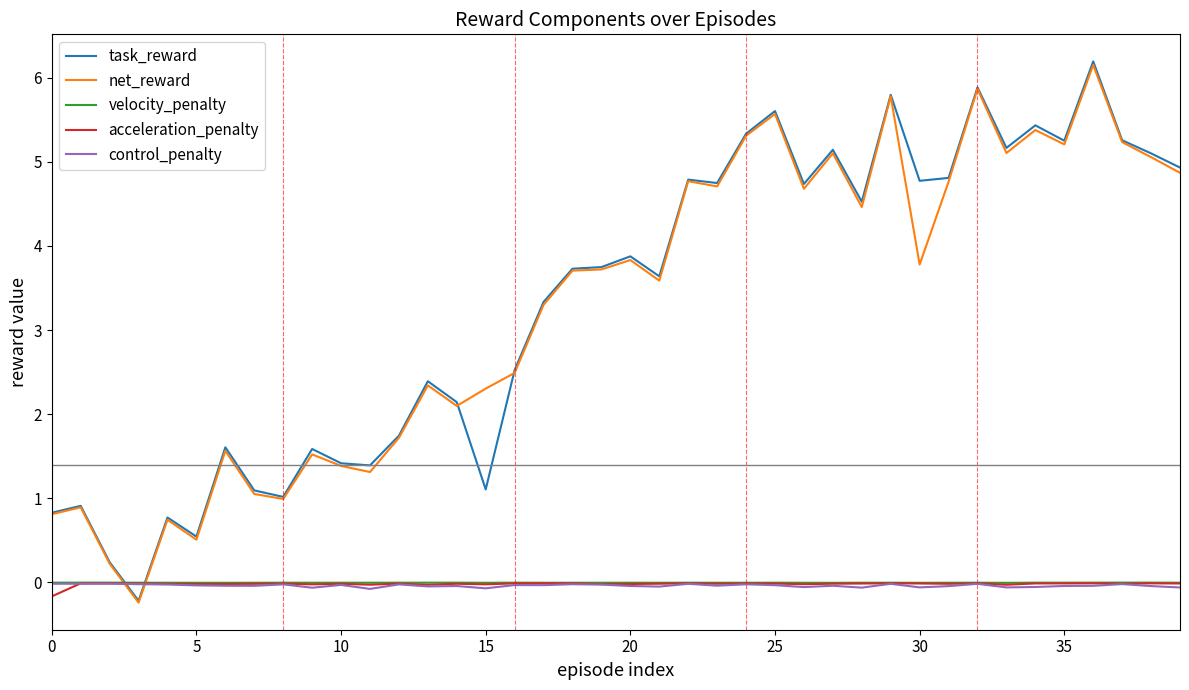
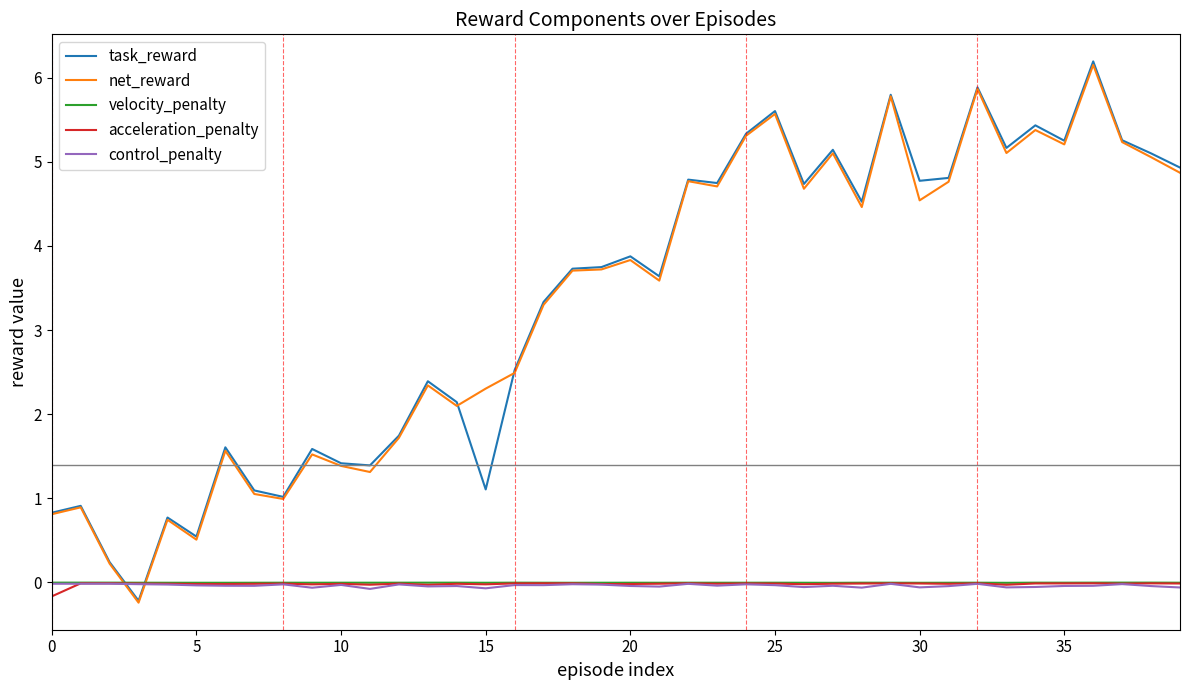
net_reward, 30: 3.8 -> 4.5
